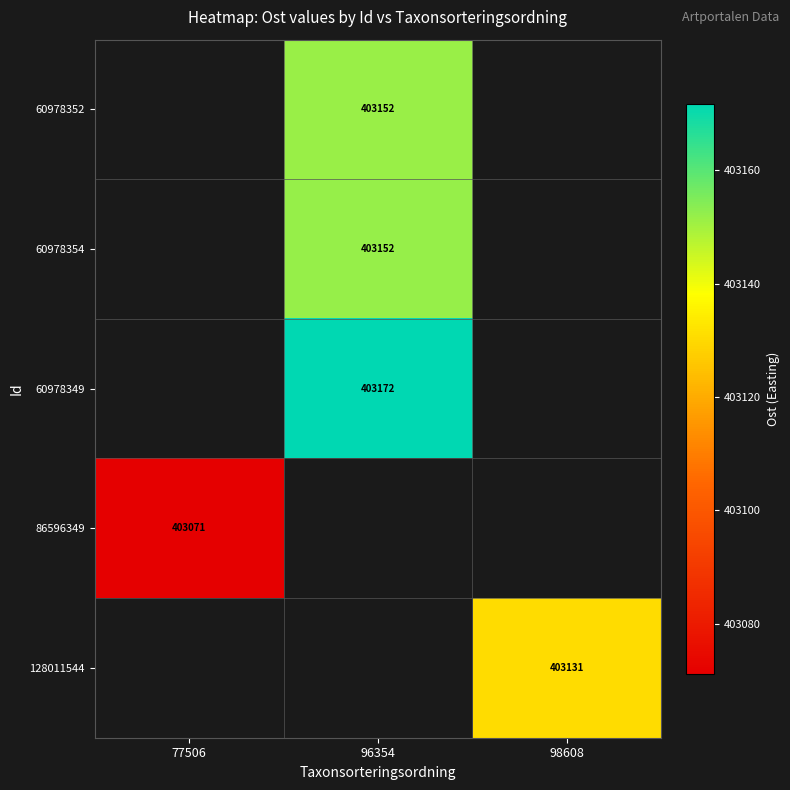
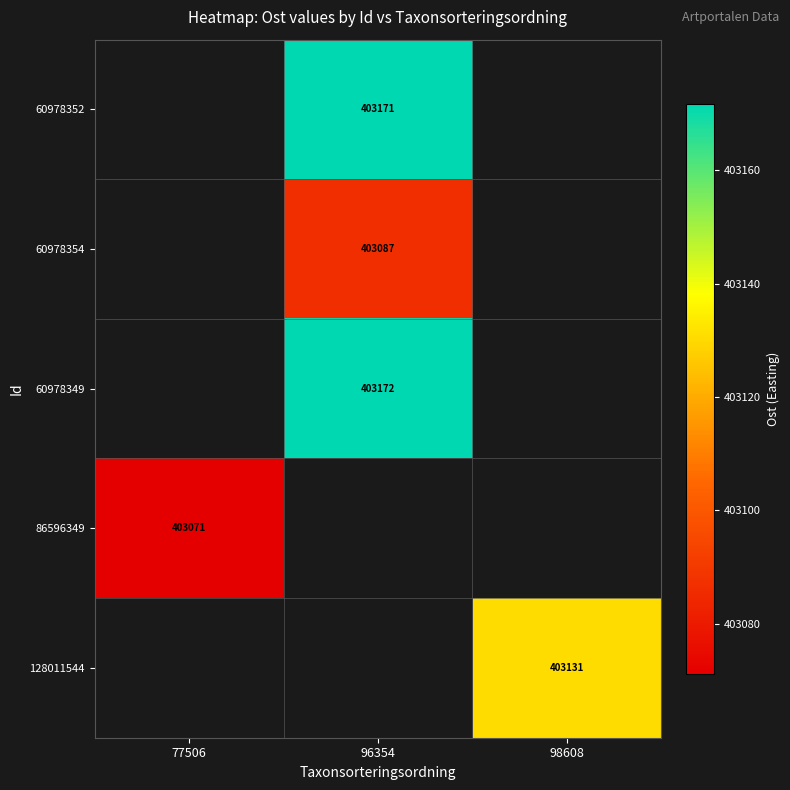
60978352, 96354: 403152 -> 403171
60978354, 96354: 403152 -> 403087
